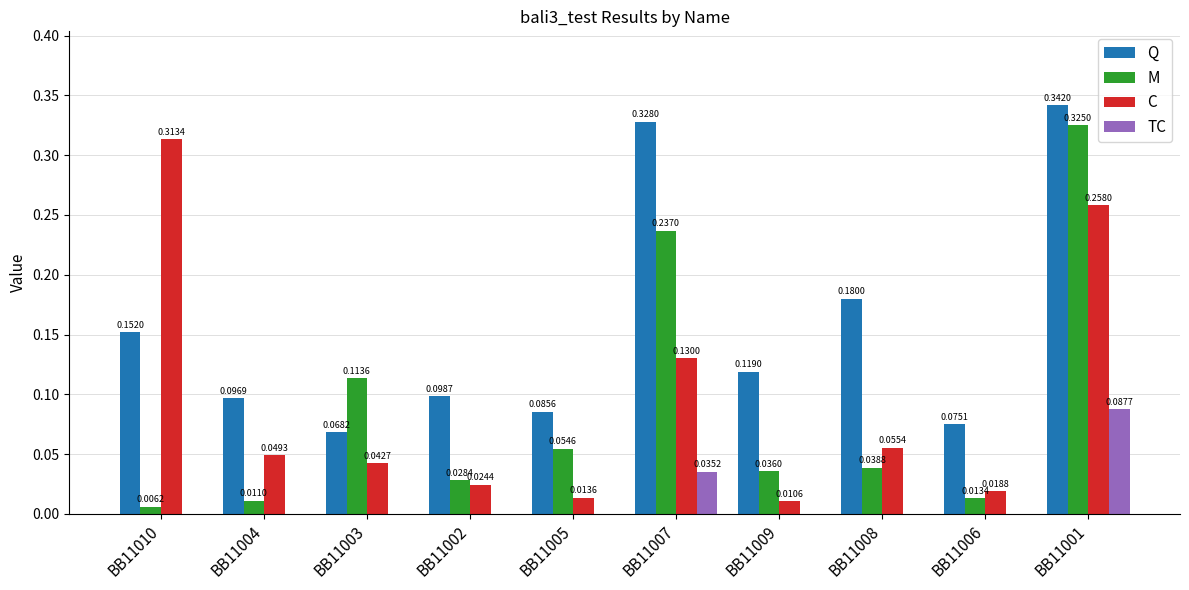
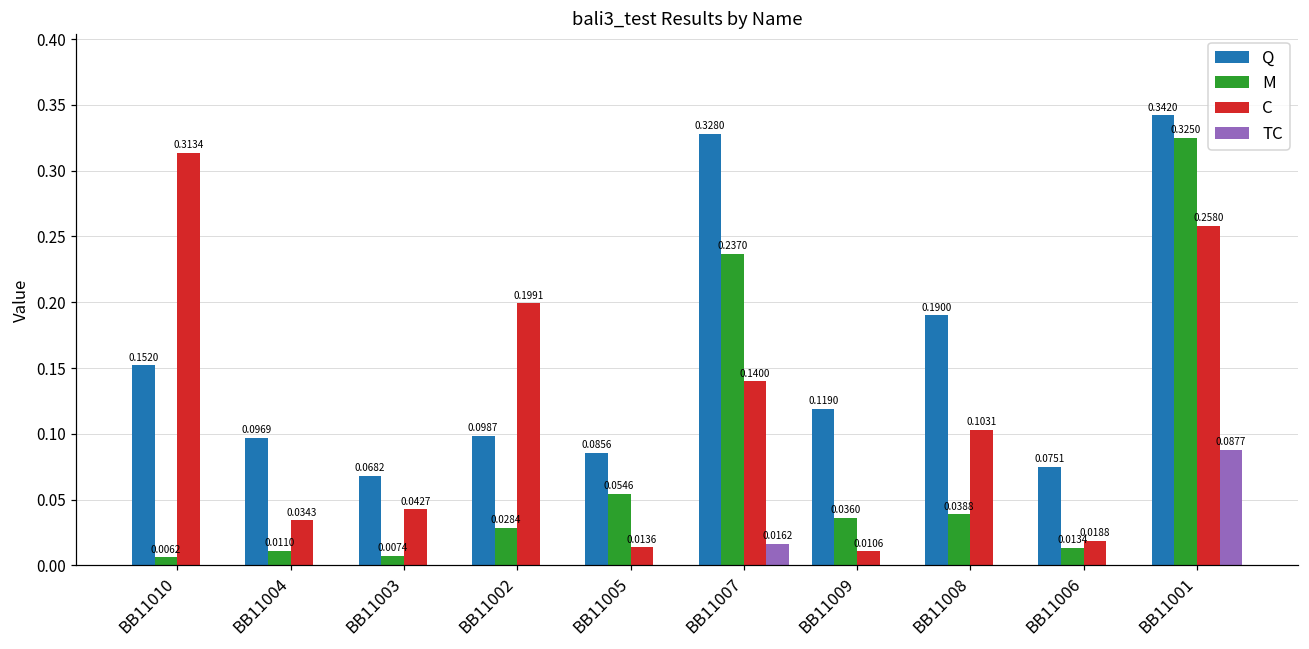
C, BB11004: 0.0493 -> 0.0343
M, BB11003: 0.1136 -> 0.0074
C, BB11002: 0.0244 -> 0.1991
C, BB11007: 0.1300 -> 0.1400
TC, BB11007: 0.0352 -> 0.0162
Q, BB11008: 0.1800 -> 0.1900
C, BB11008: 0.0554 -> 0.1031
